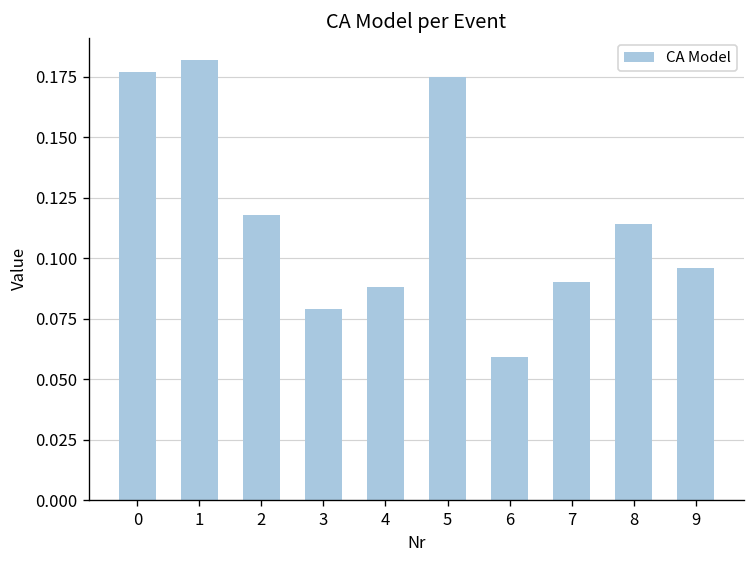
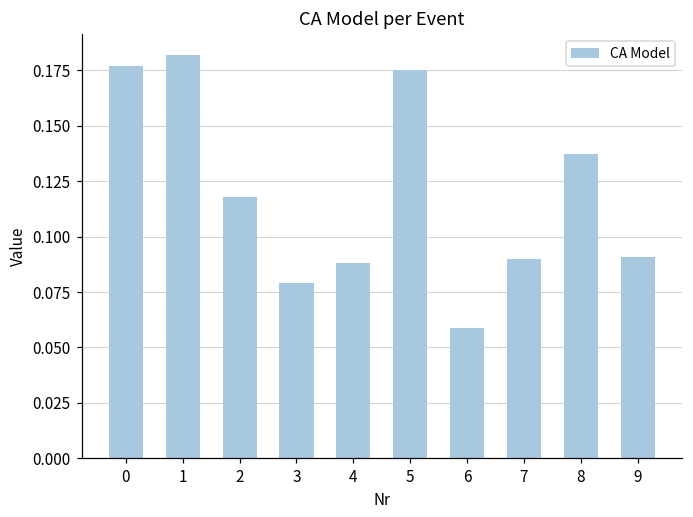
8: 0.114 -> 0.137
9: 0.096 -> 0.091
